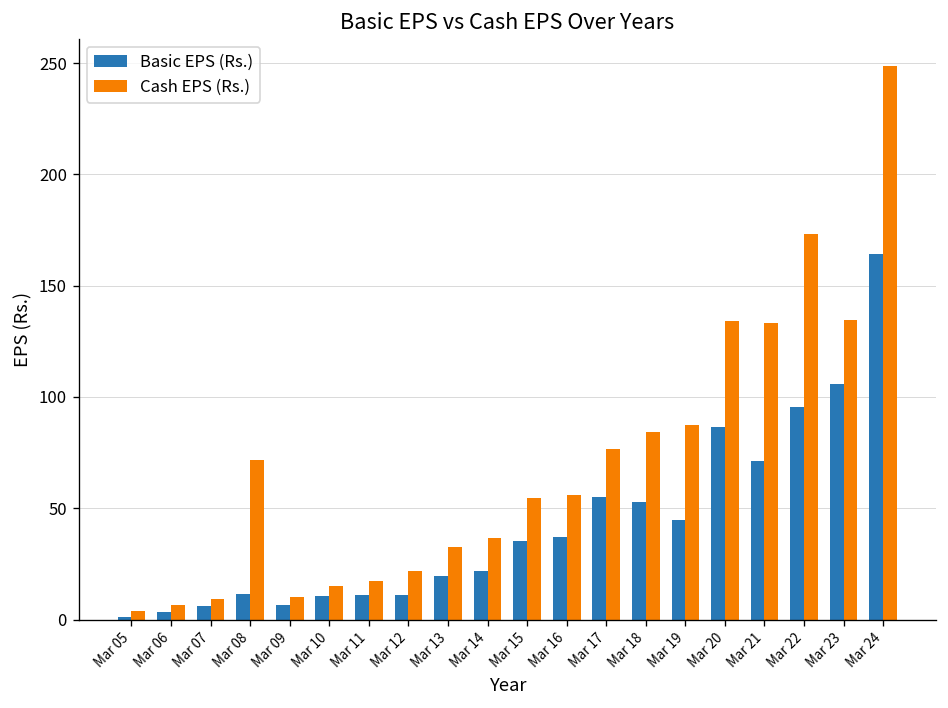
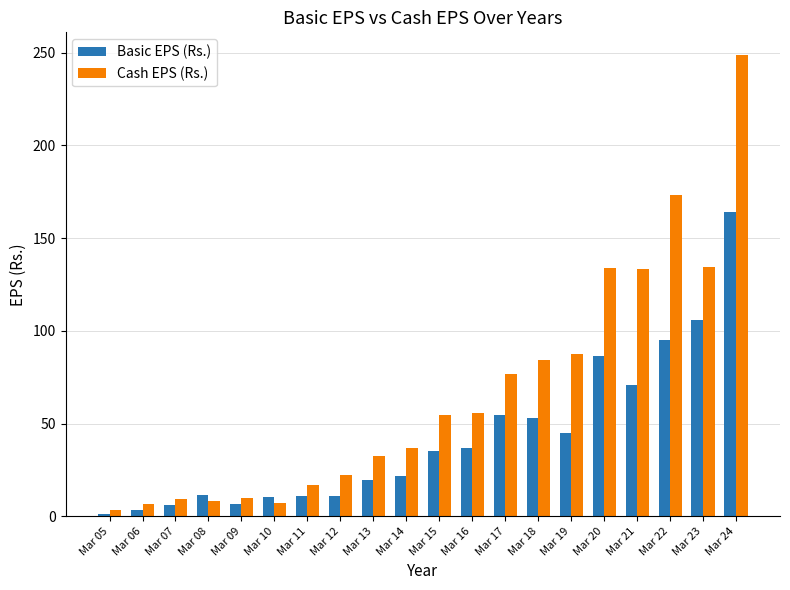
Cash EPS (Rs.), Mar 08: 72 -> 8
Cash EPS (Rs.), Mar 10: 15 -> 7
